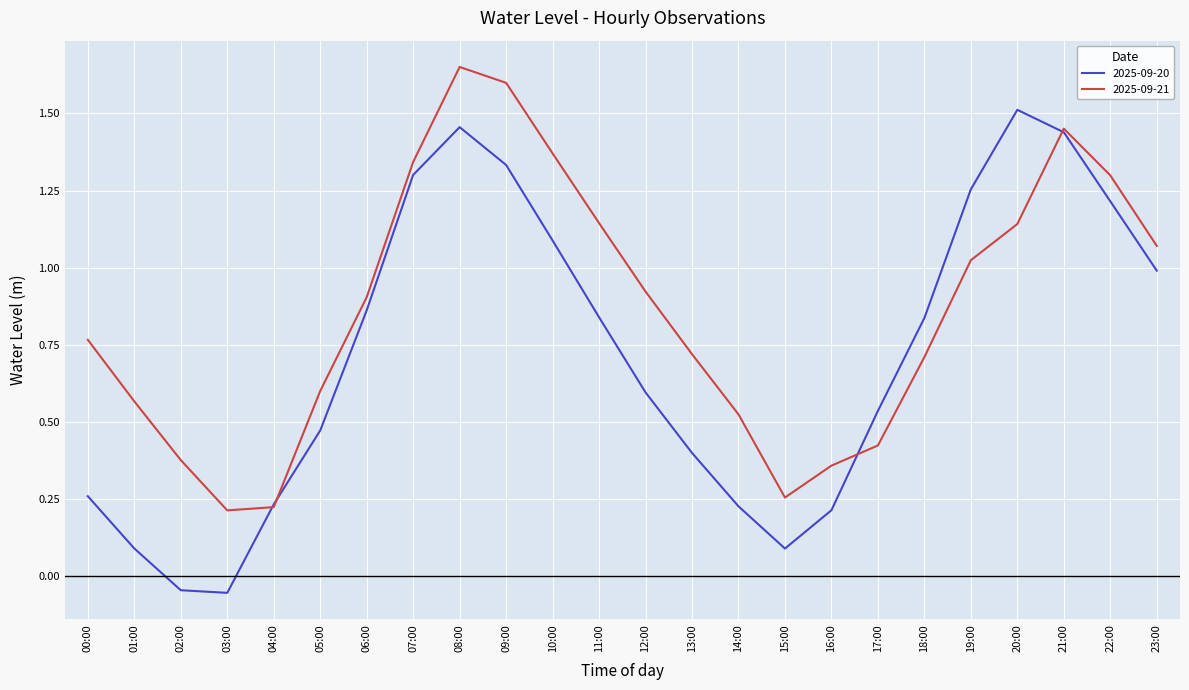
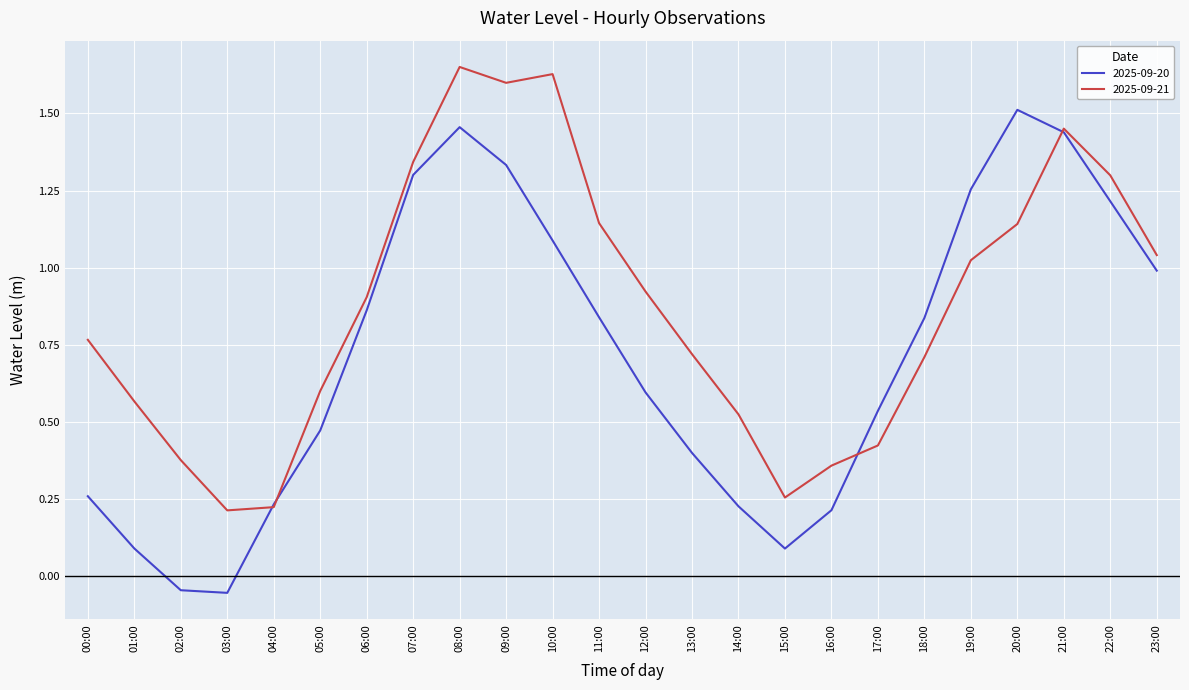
2025-09-21, 10:00: 1.37 -> 1.63
2025-09-21, 23:00: 1.07 -> 1.04
